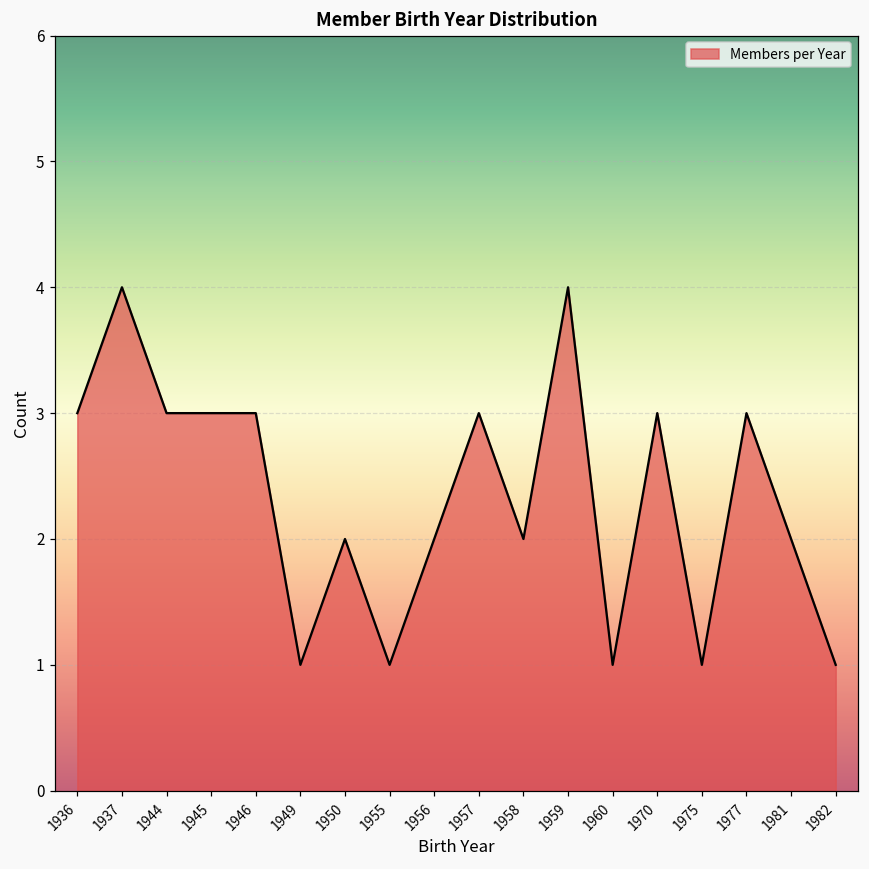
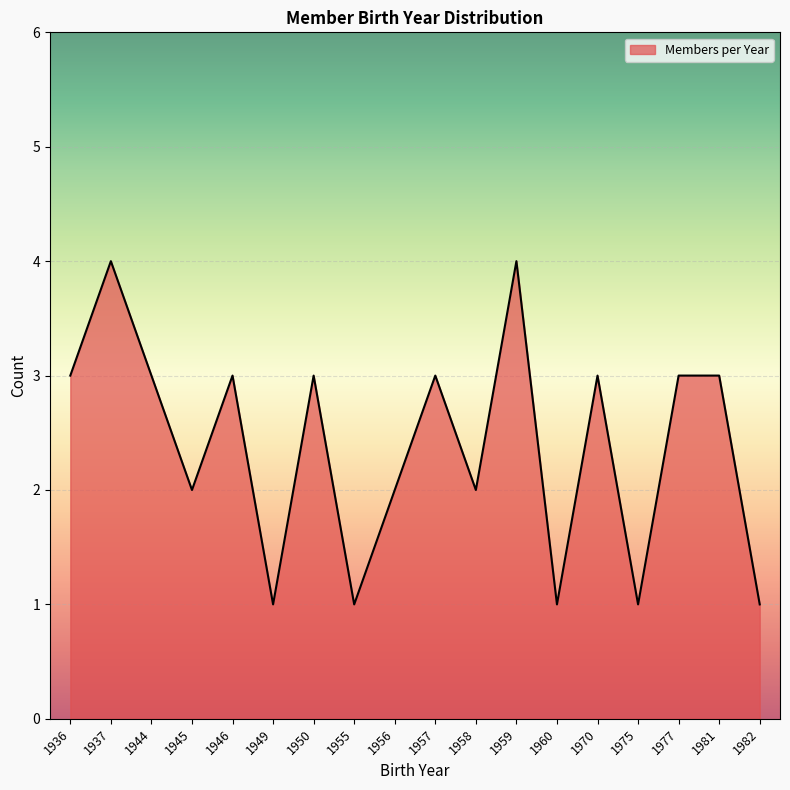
1945: 3 -> 2
1950: 2 -> 3
1981: 2 -> 3
